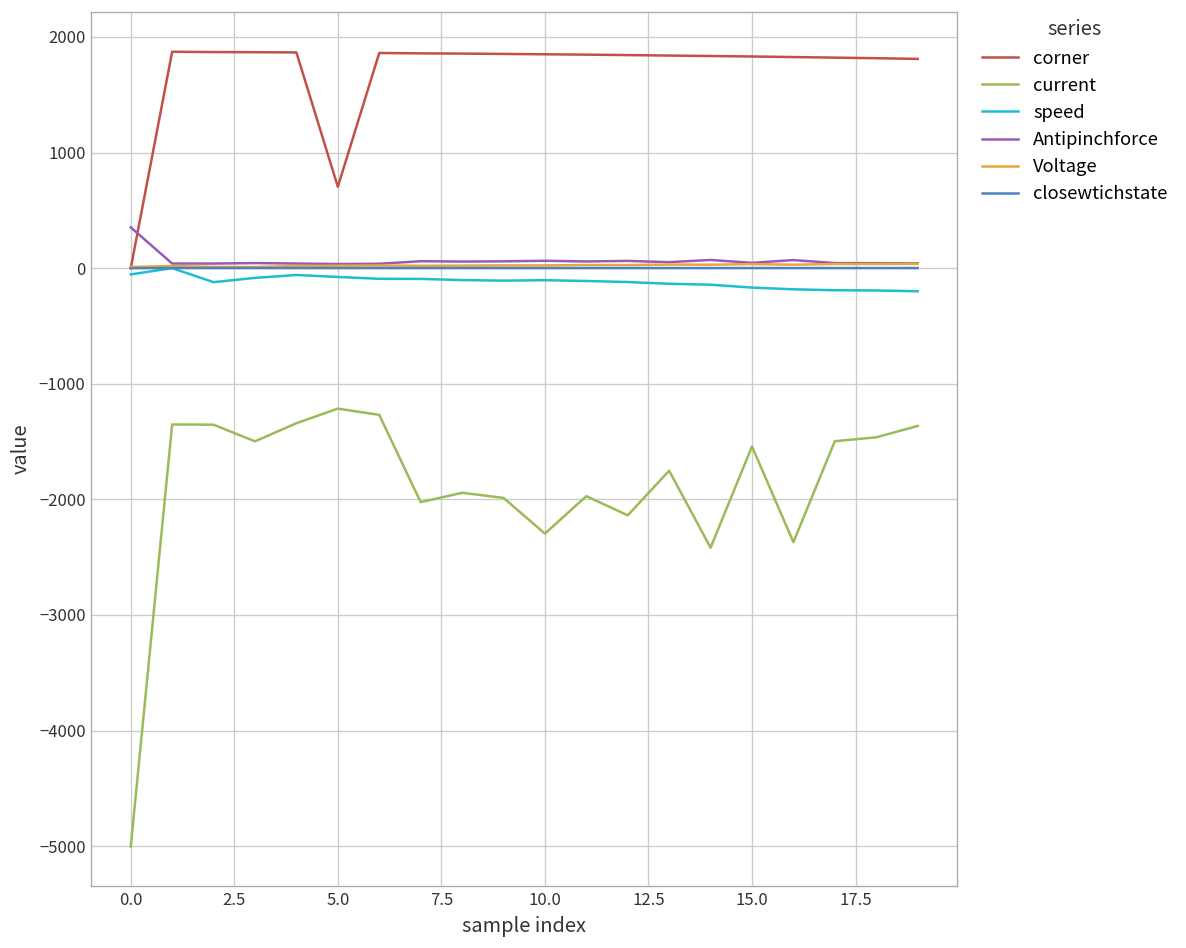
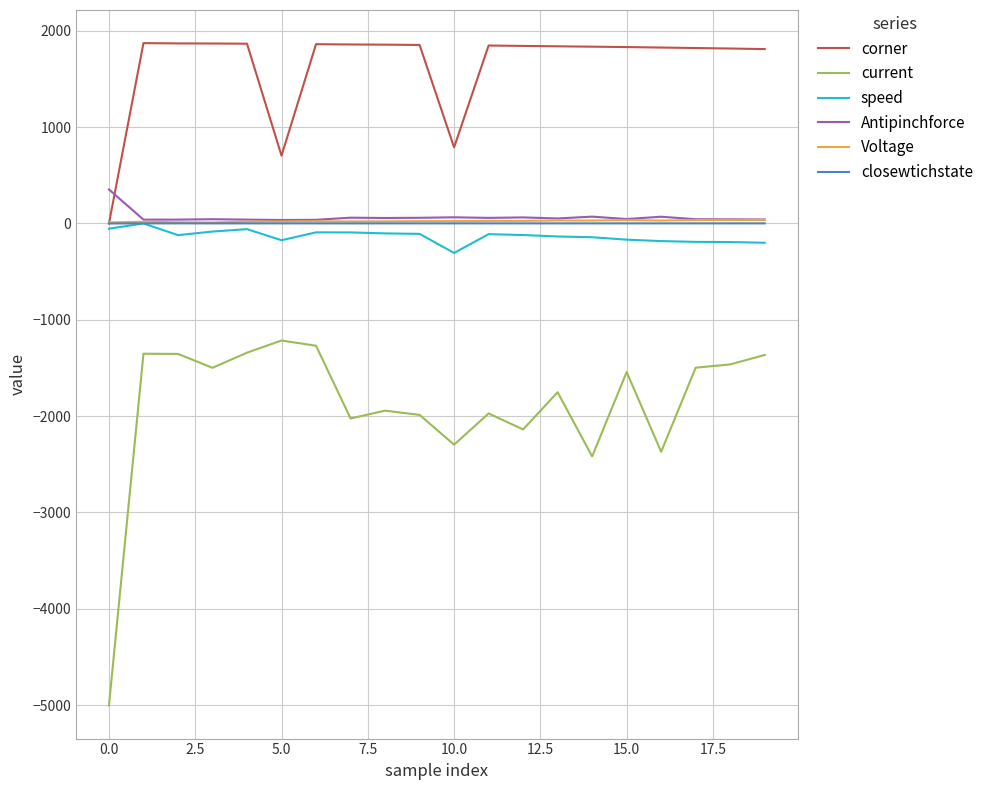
speed, 5.0: -100 -> -200
corner, 10.0: 1900 -> 800
speed, 10.0: -100 -> -300
